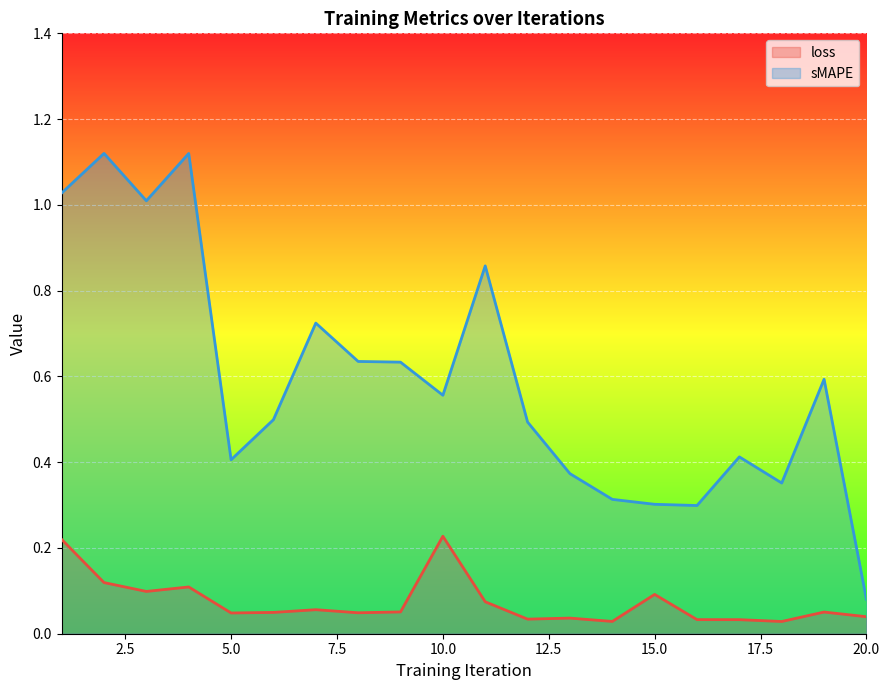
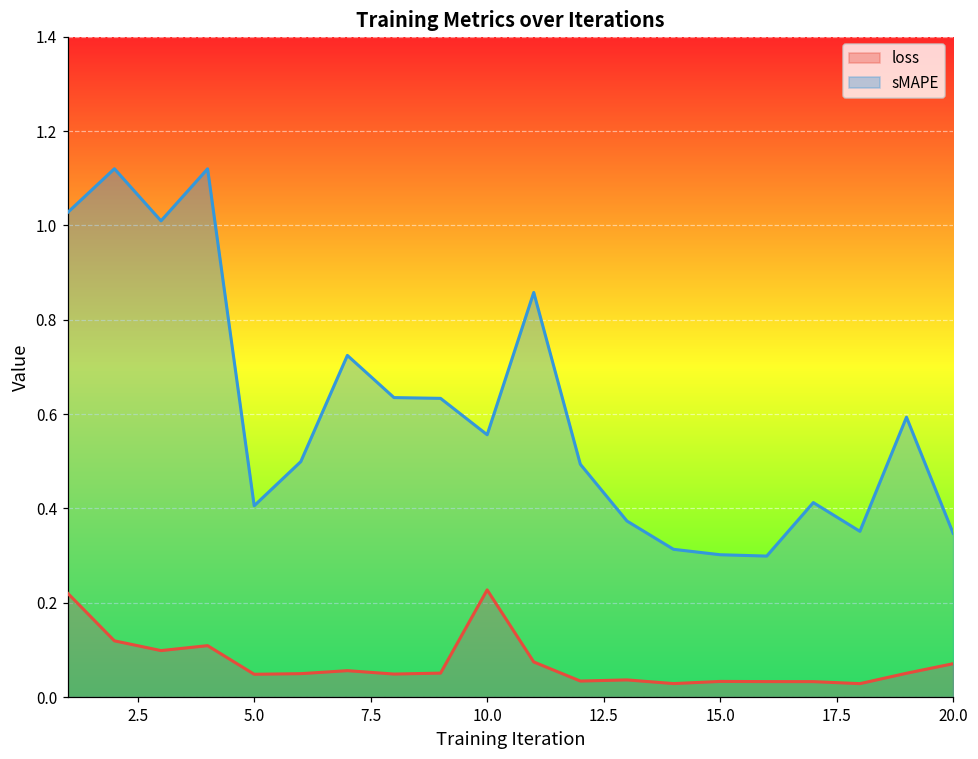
loss, 15.0: 0.09 -> 0.03
loss, 20.0: 0.04 -> 0.07
sMAPE, 20.0: 0.08 -> 0.35
